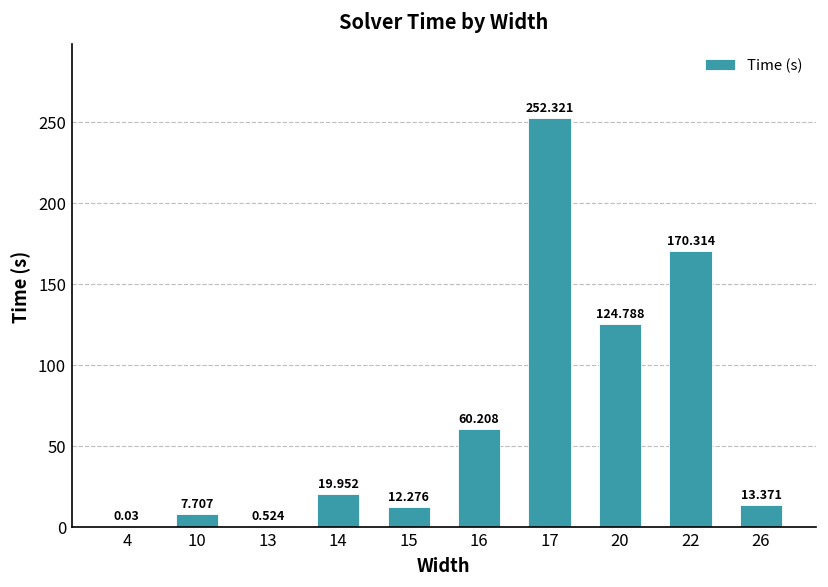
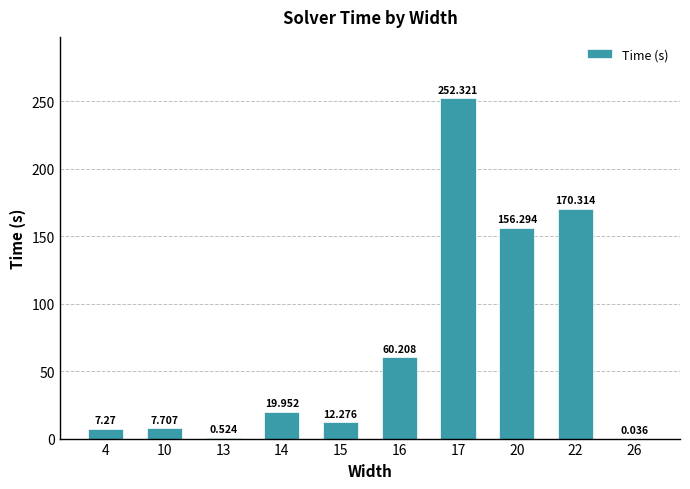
4: 0.03 -> 7.27
20: 124.788 -> 156.294
26: 13.371 -> 0.036
